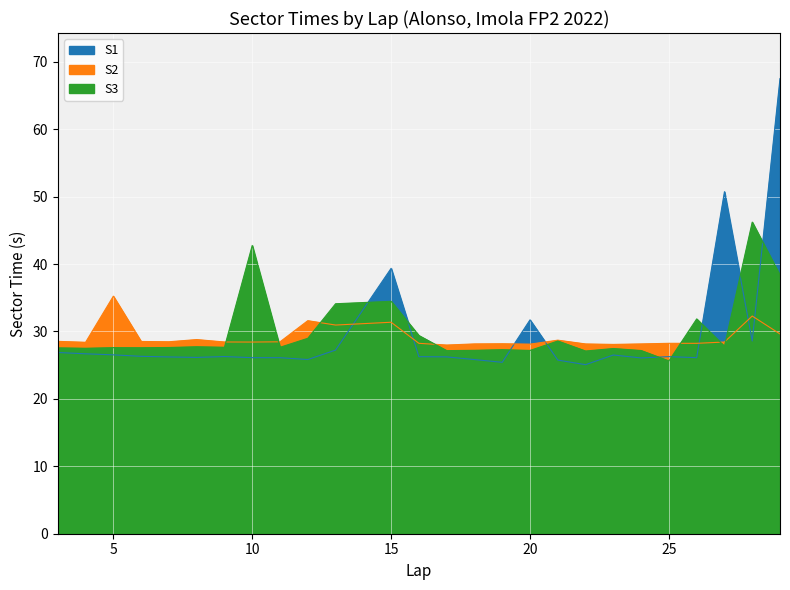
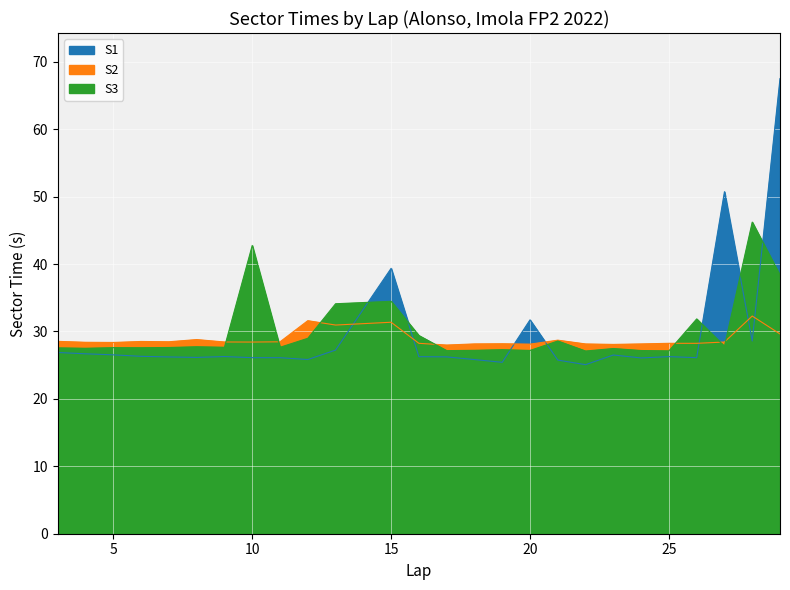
S2, 5: 35 -> 28
S3, 25: 26 -> 27
